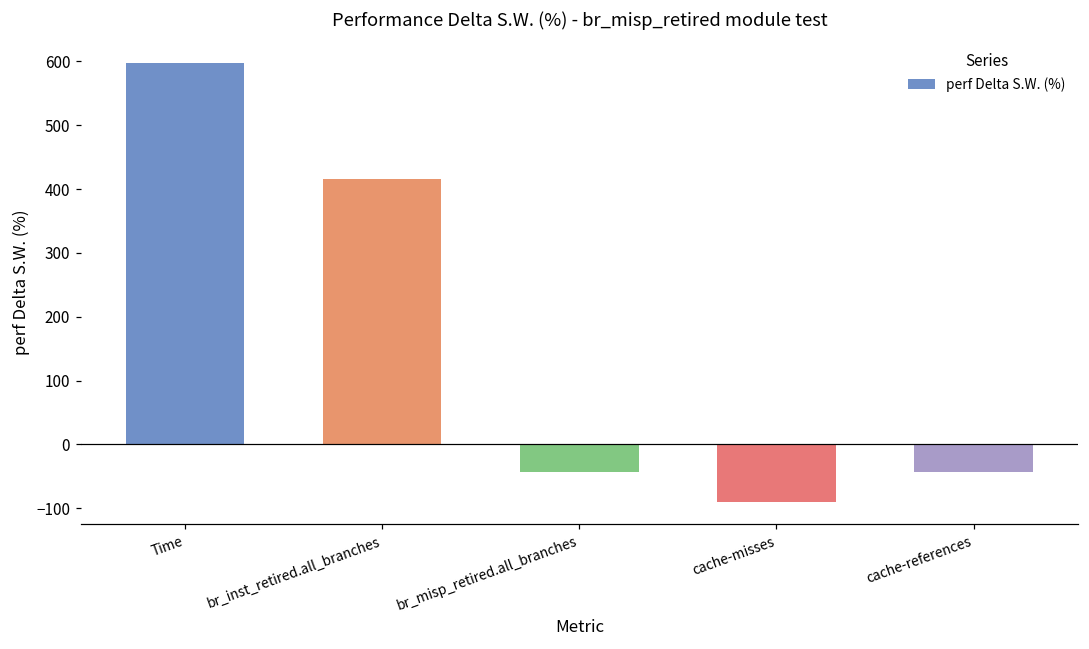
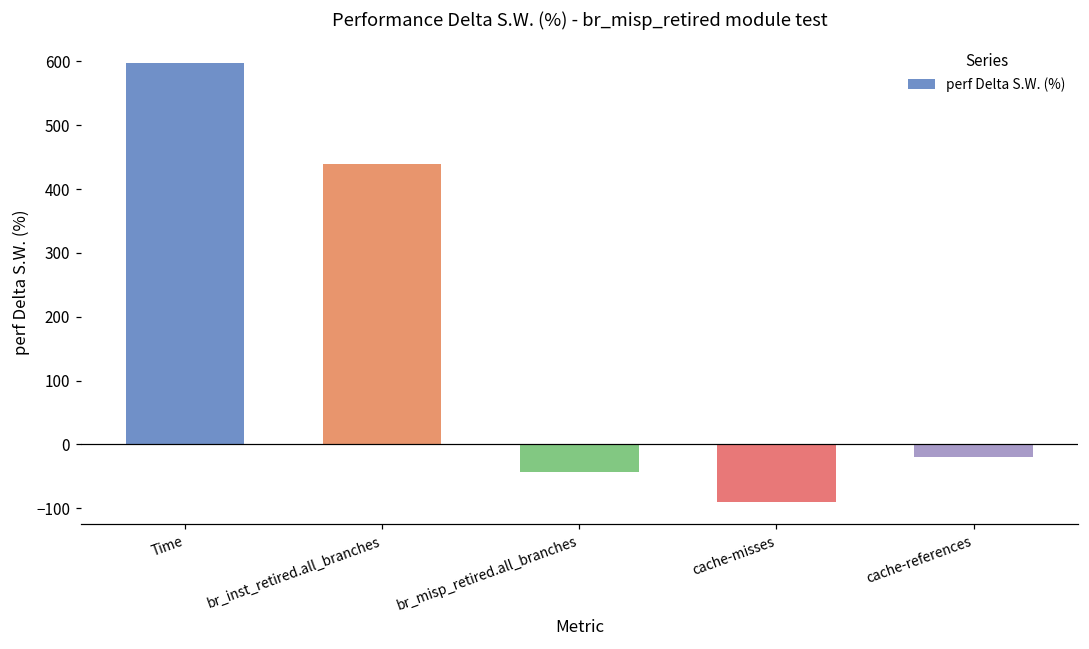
br_inst_retired.all_branches: 420 -> 440
cache-references: -40 -> -20
